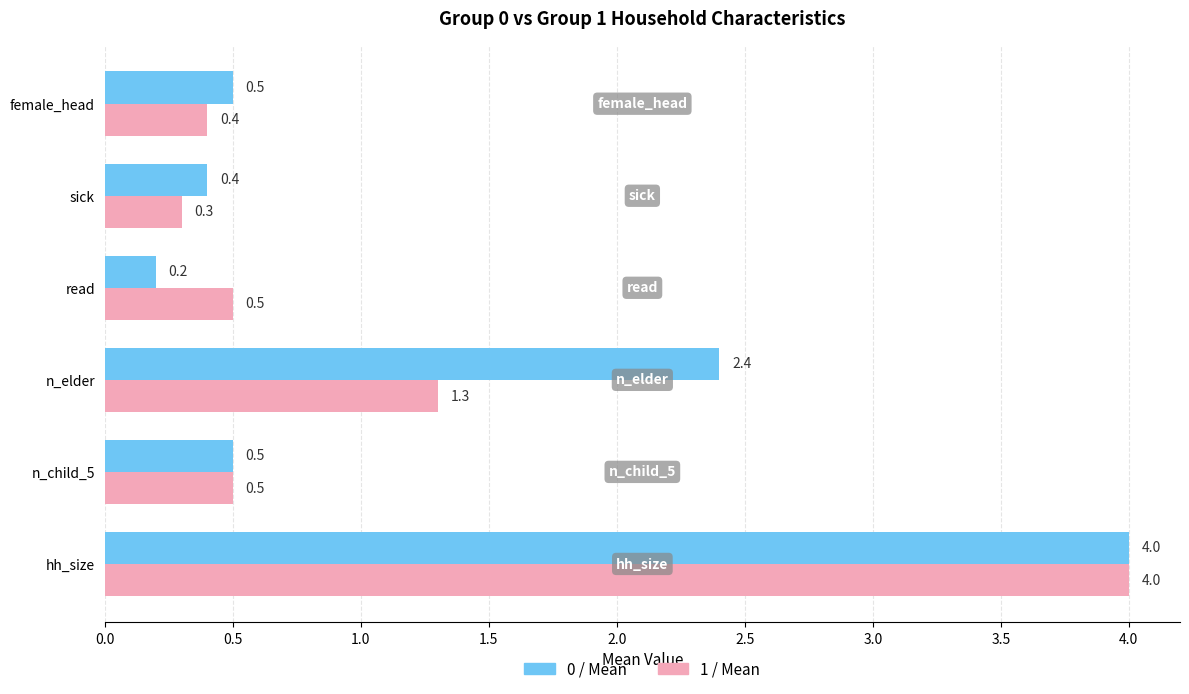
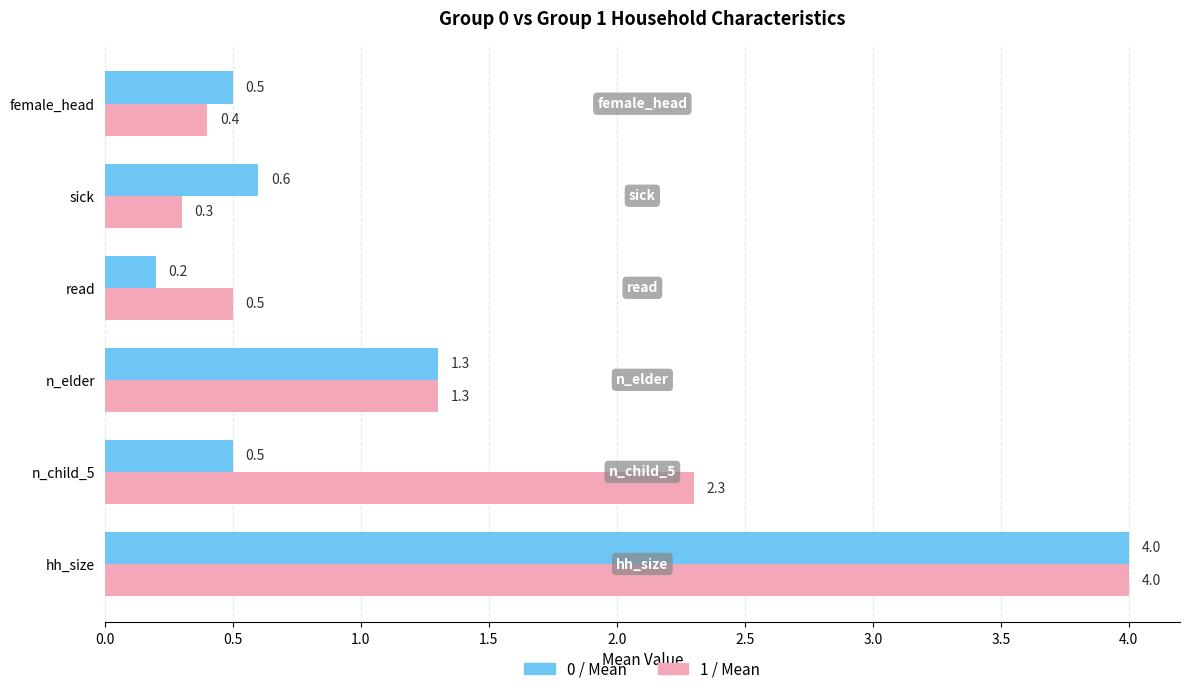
0 / Mean, sick: 0.4 -> 0.6
0 / Mean, n_elder: 2.4 -> 1.3
1 / Mean, n_child_5: 0.5 -> 2.3
